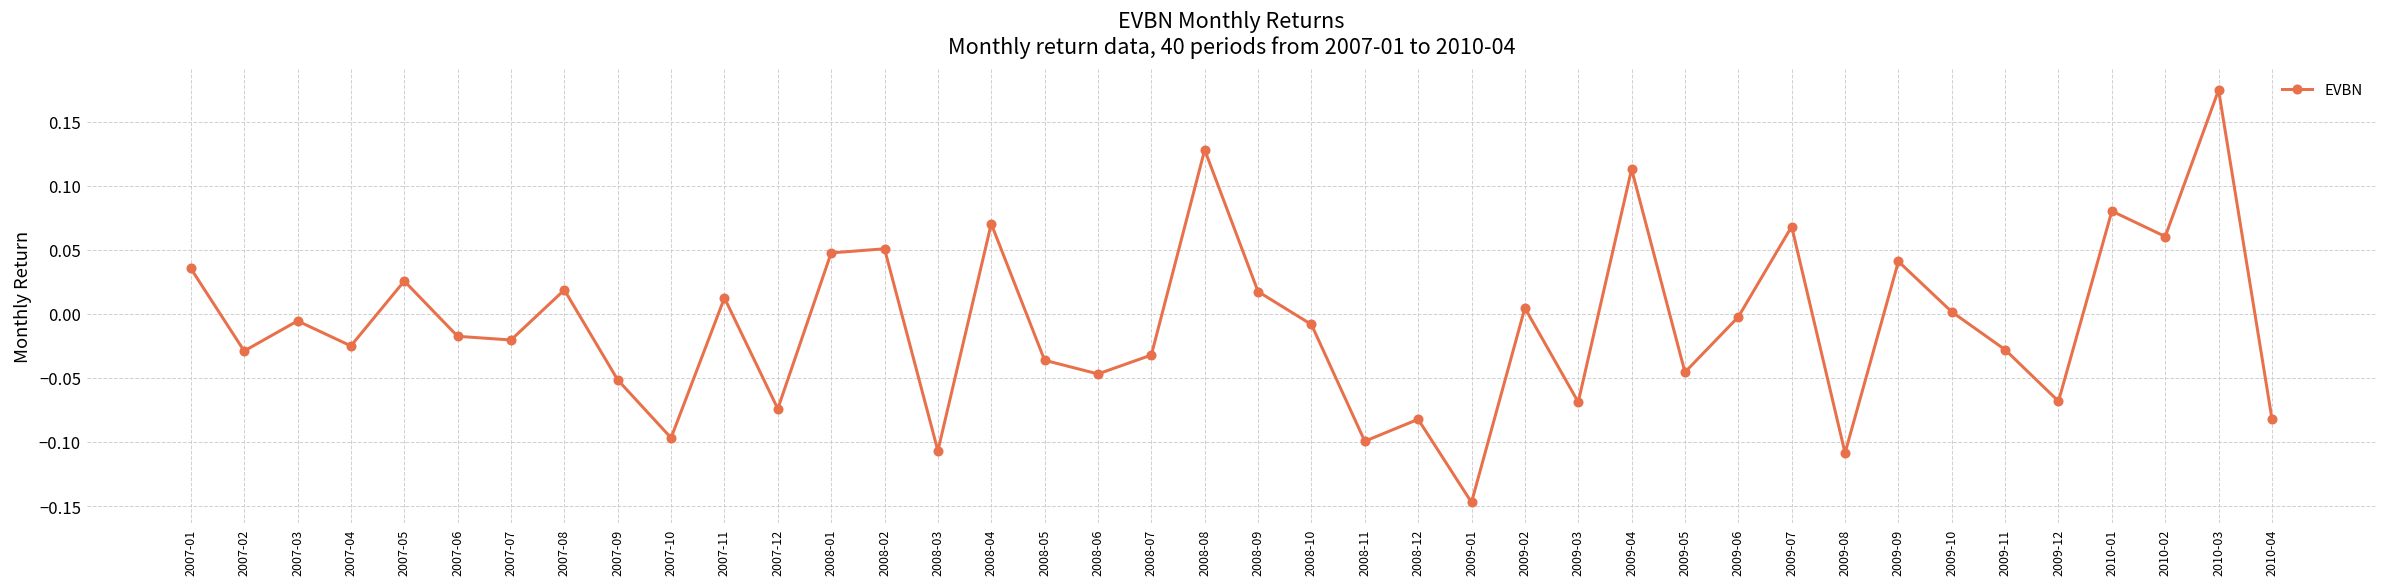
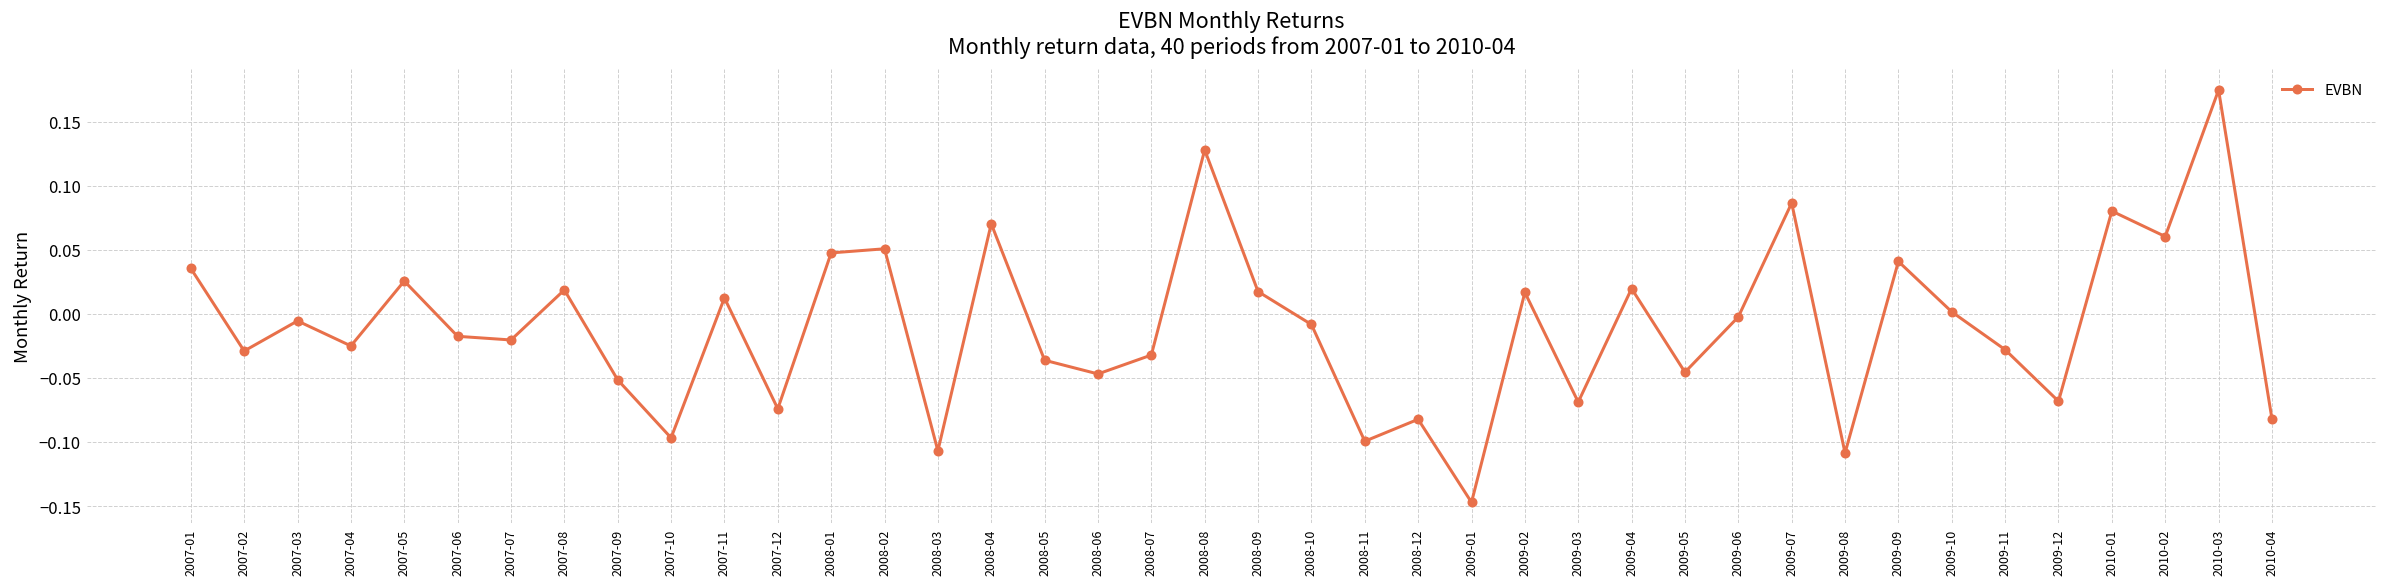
2009-02: 0.005 -> 0.017
2009-04: 0.113 -> 0.020
2009-07: 0.068 -> 0.087
